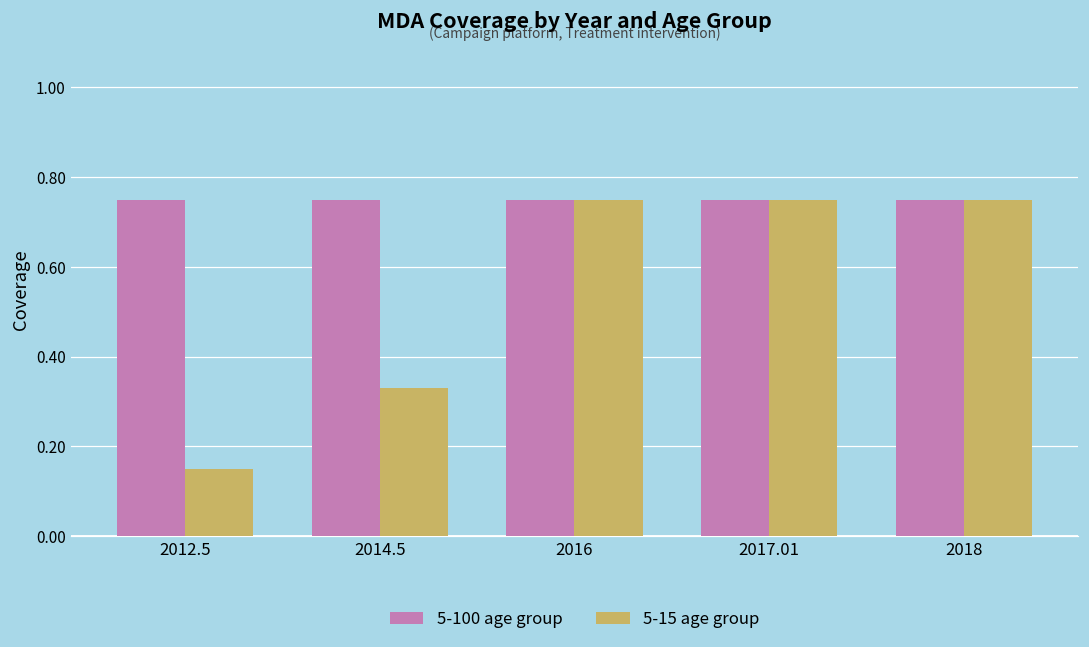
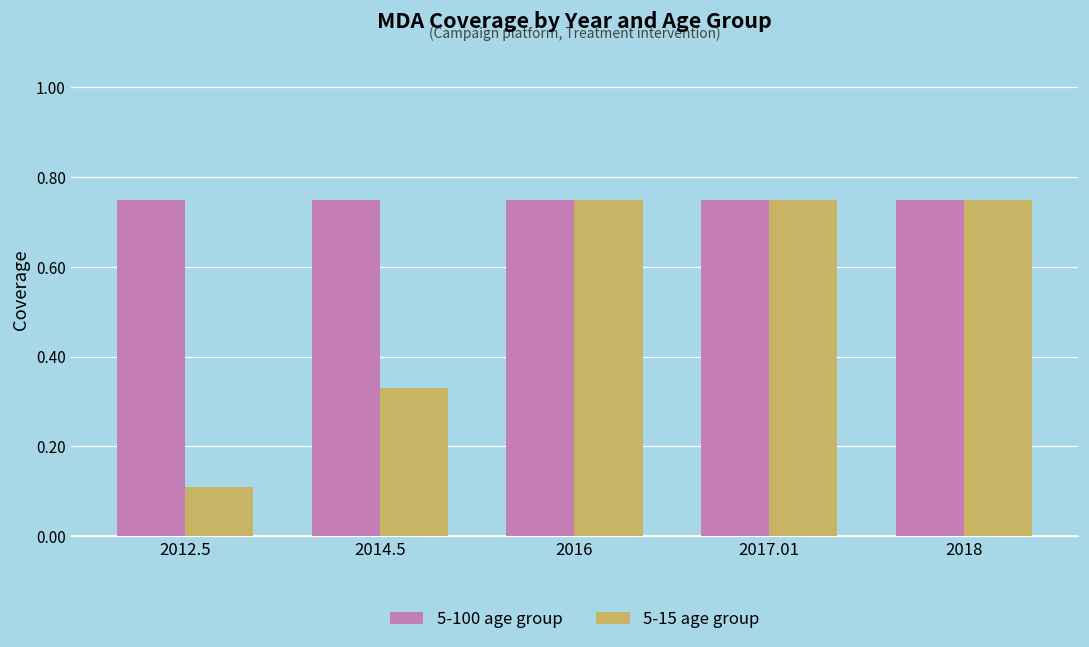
5-15 age group, 2012.5: 0.15 -> 0.11
